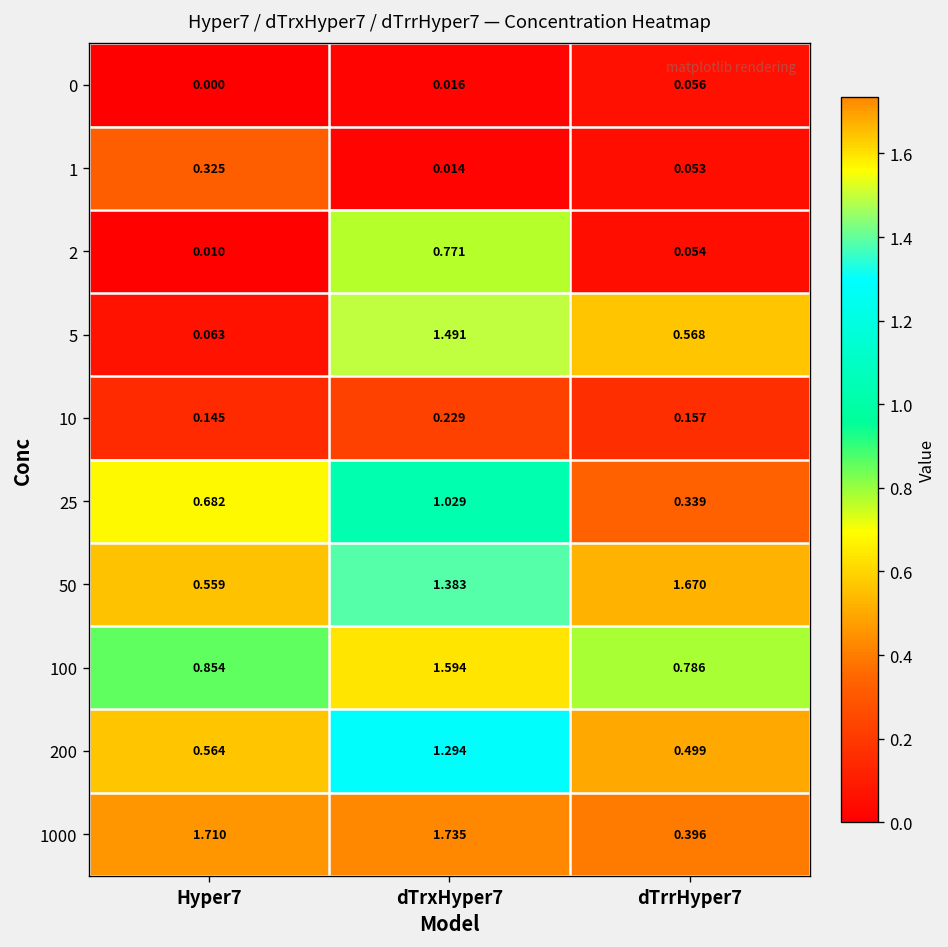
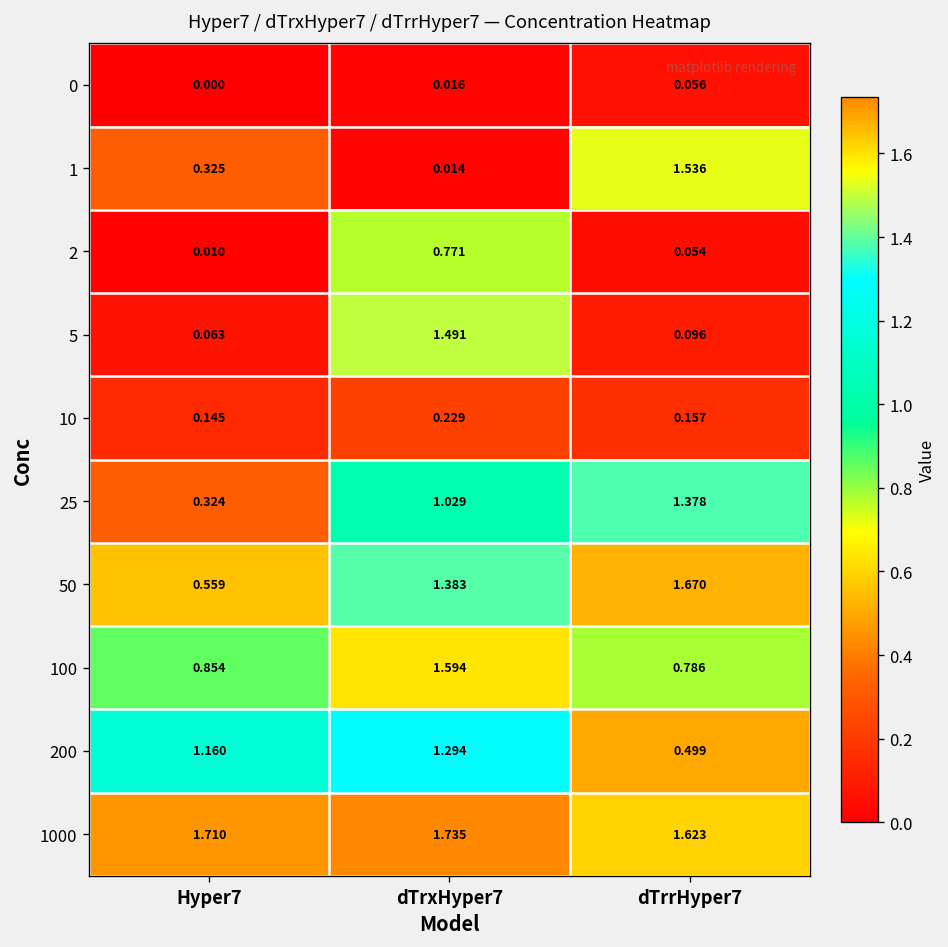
1, dTrrHyper7: 0.053 -> 1.536
5, dTrrHyper7: 0.568 -> 0.096
25, Hyper7: 0.682 -> 0.324
25, dTrrHyper7: 0.339 -> 1.378
200, Hyper7: 0.564 -> 1.160
1000, dTrrHyper7: 0.396 -> 1.623
